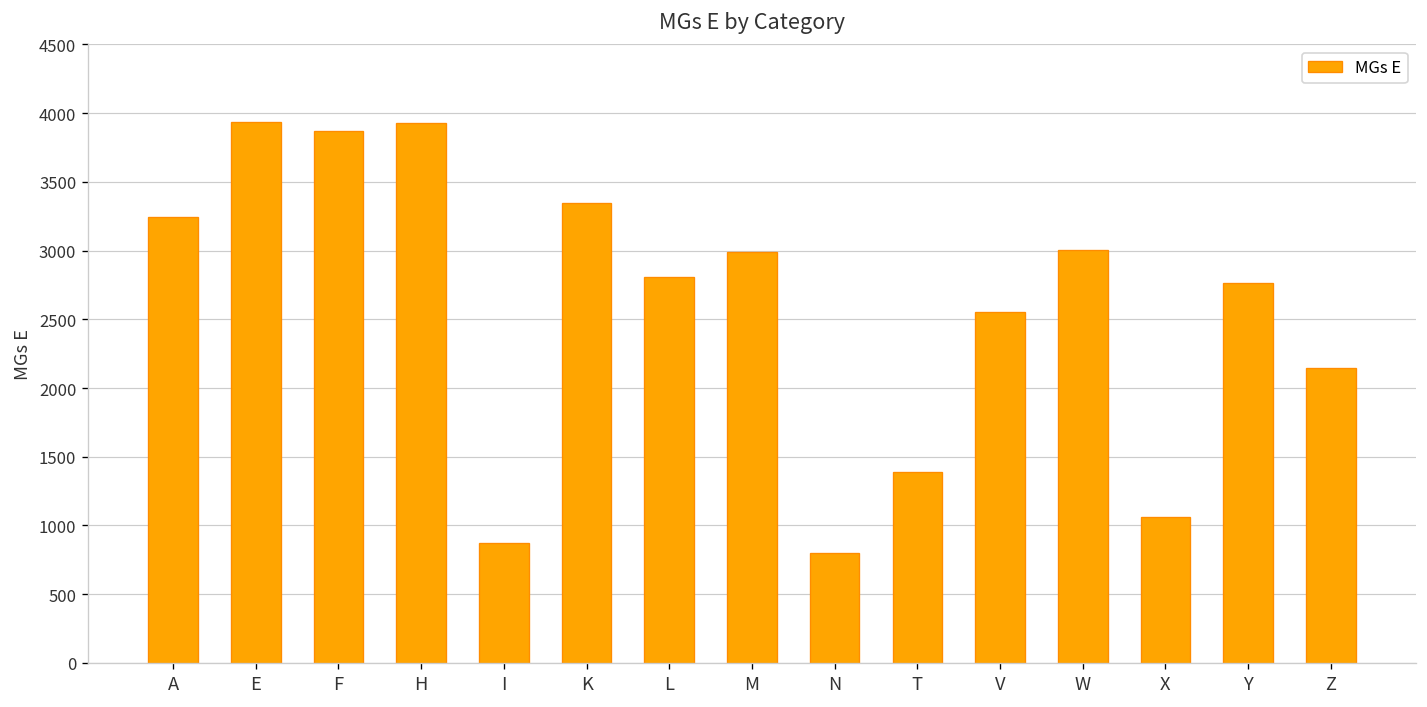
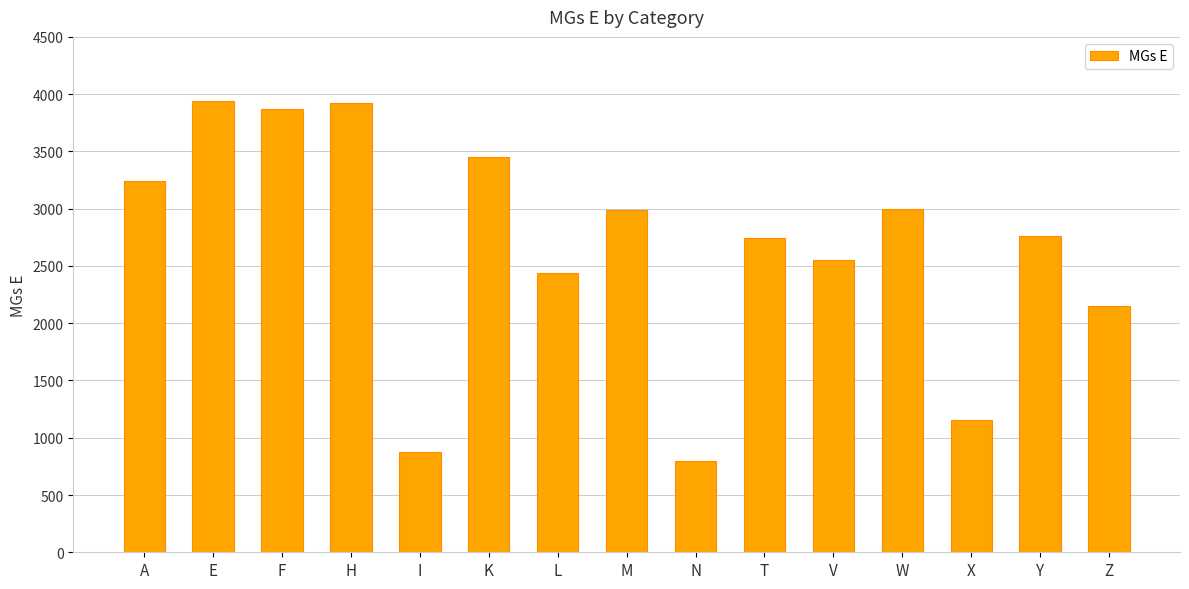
K: 3340 -> 3450
L: 2810 -> 2440
T: 1390 -> 2750
X: 1060 -> 1150
